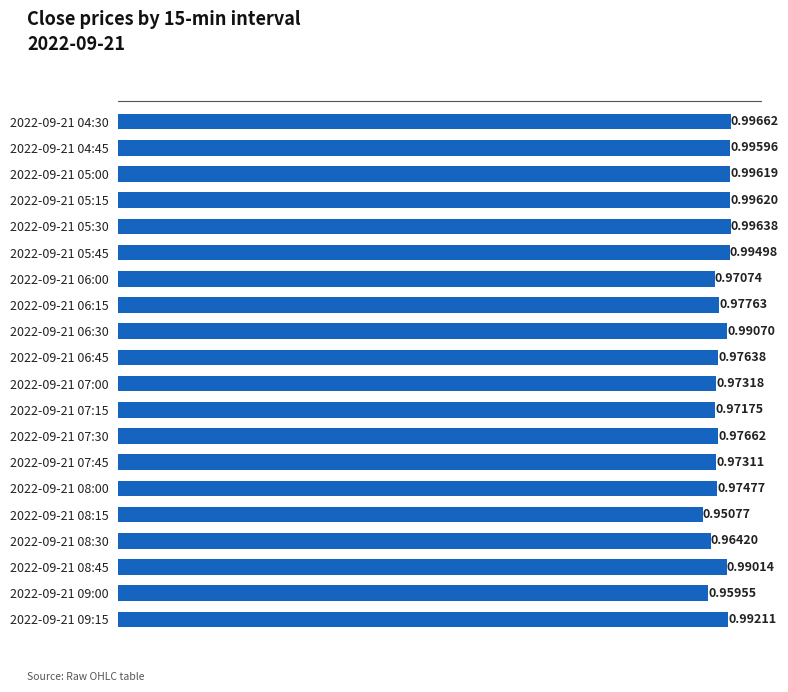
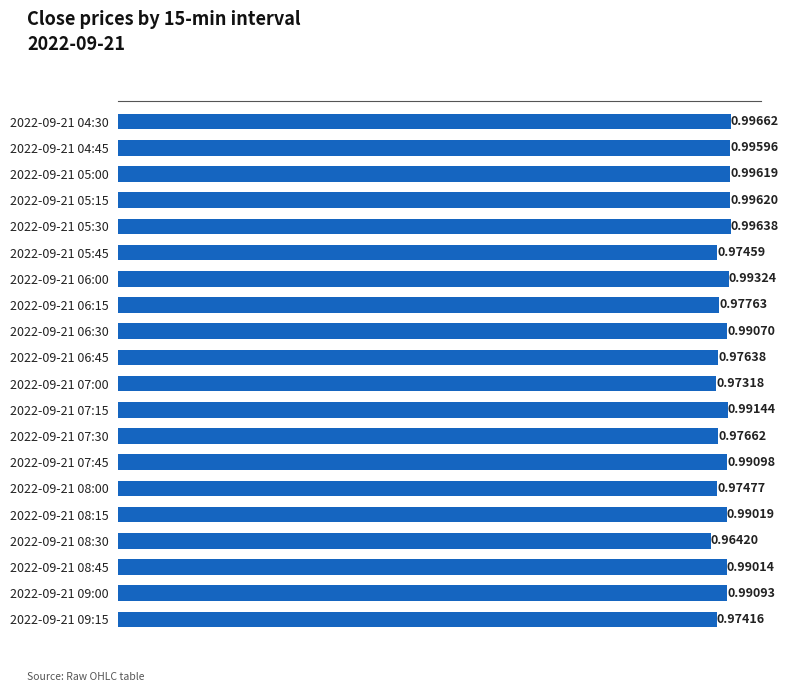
2022-09-21 05:45: 0.99498 -> 0.97459
2022-09-21 06:00: 0.97074 -> 0.99324
2022-09-21 07:15: 0.97175 -> 0.99144
2022-09-21 07:45: 0.97311 -> 0.99098
2022-09-21 08:15: 0.95077 -> 0.99019
2022-09-21 09:00: 0.95955 -> 0.99093
2022-09-21 09:15: 0.99211 -> 0.97416
